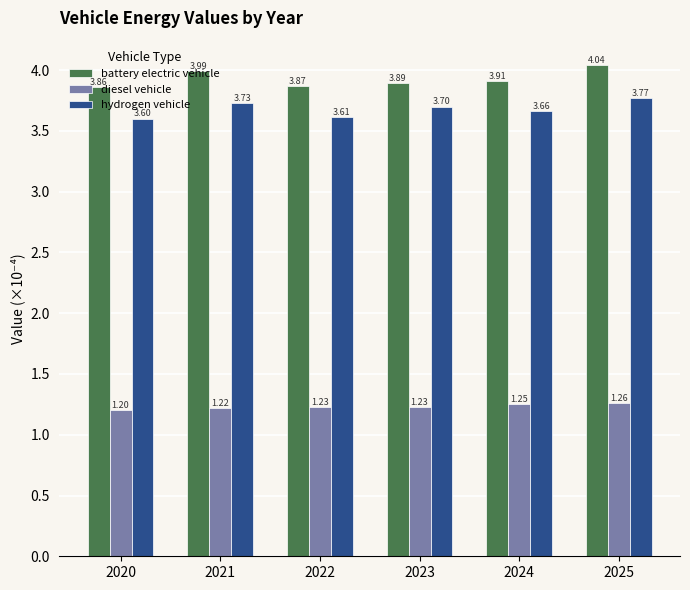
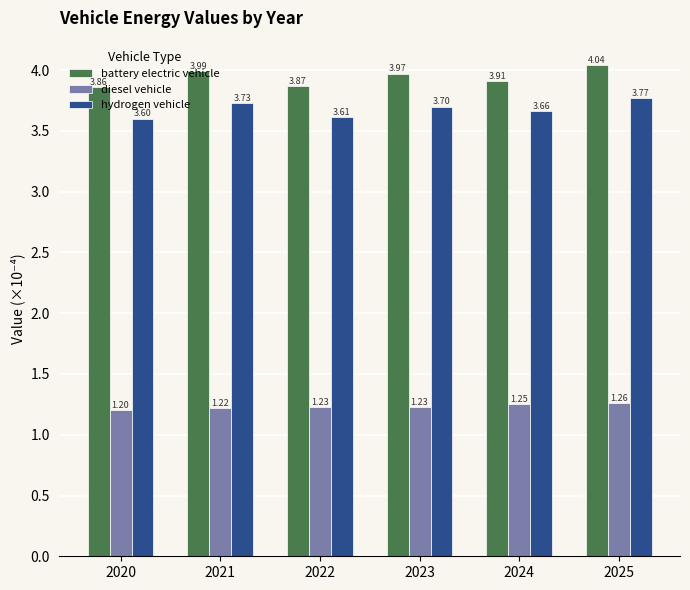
battery electric vehicle, 2023: 3.89 -> 3.97
